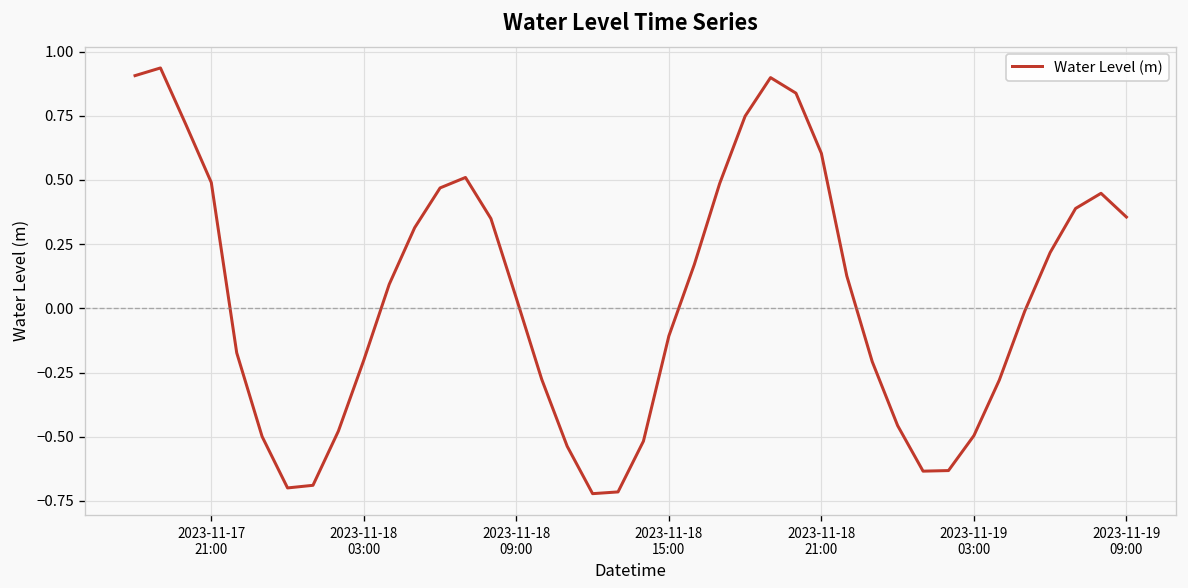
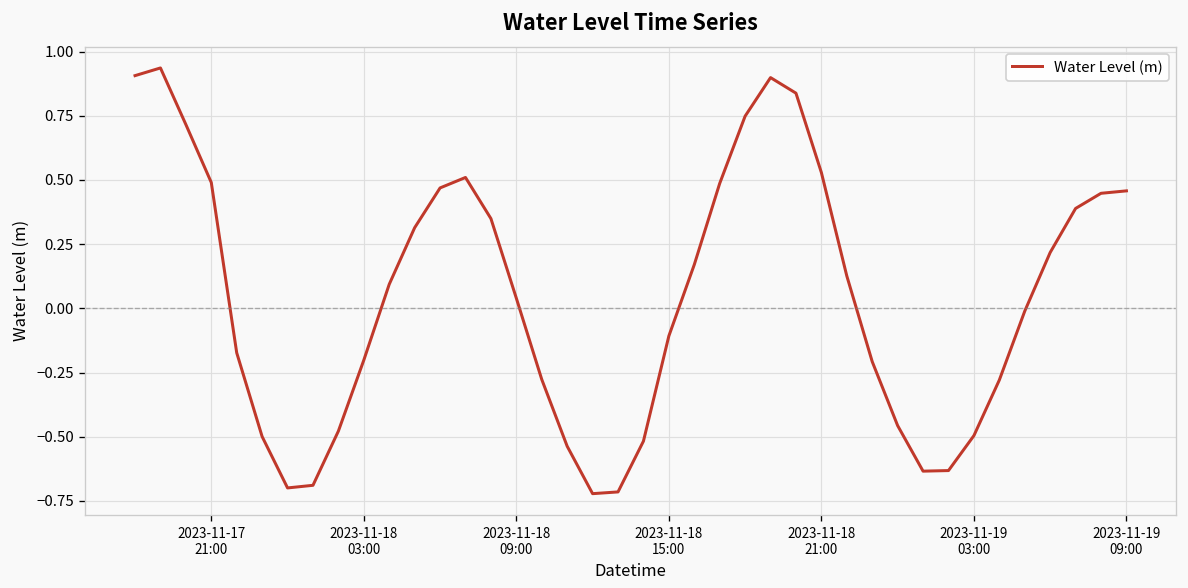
2023-11-18 21:00: 0.60 -> 0.53
2023-11-19 09:00: 0.36 -> 0.46
